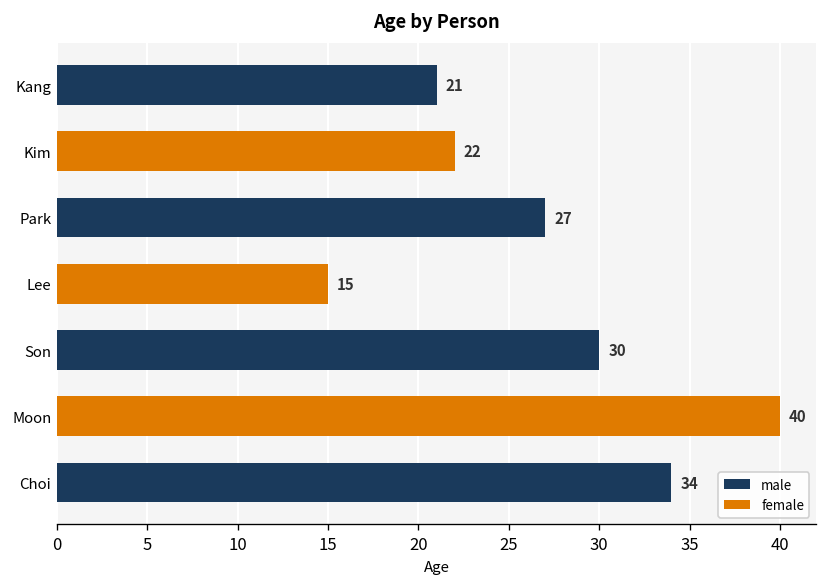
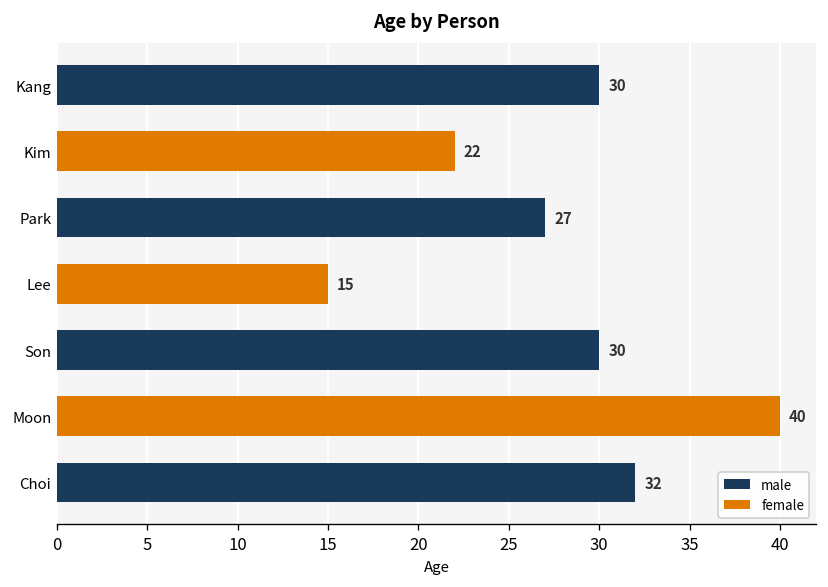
Kang: 21 -> 30
Choi: 34 -> 32
